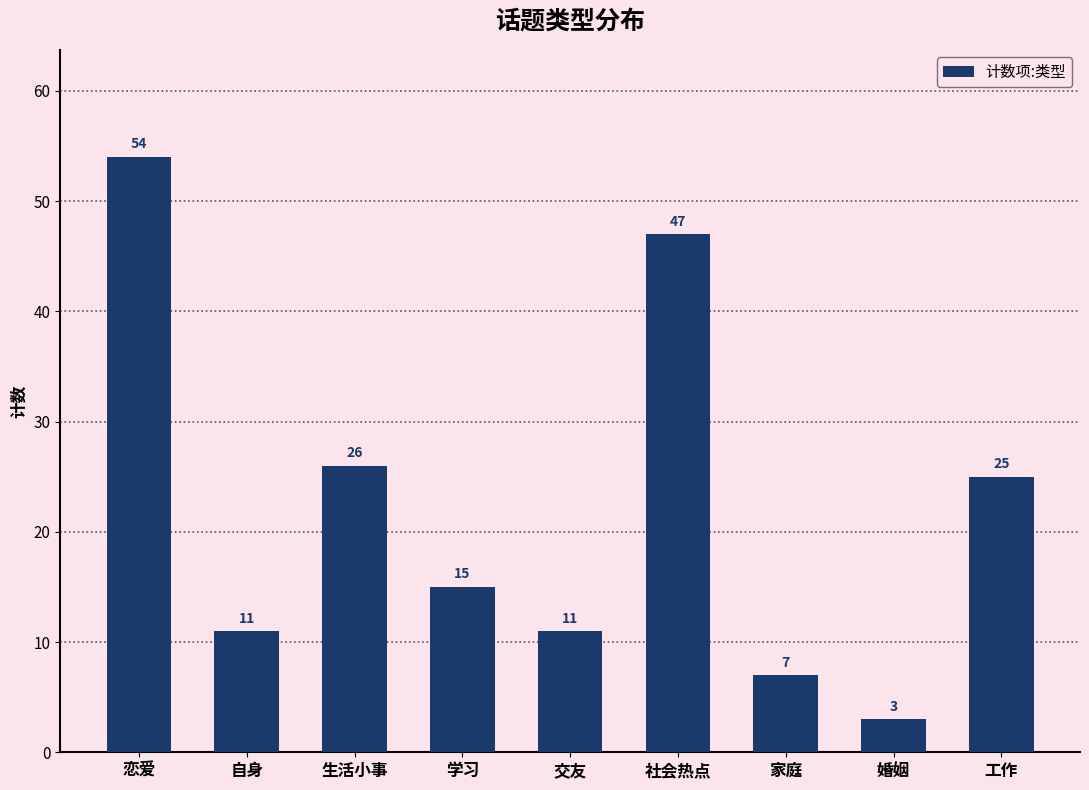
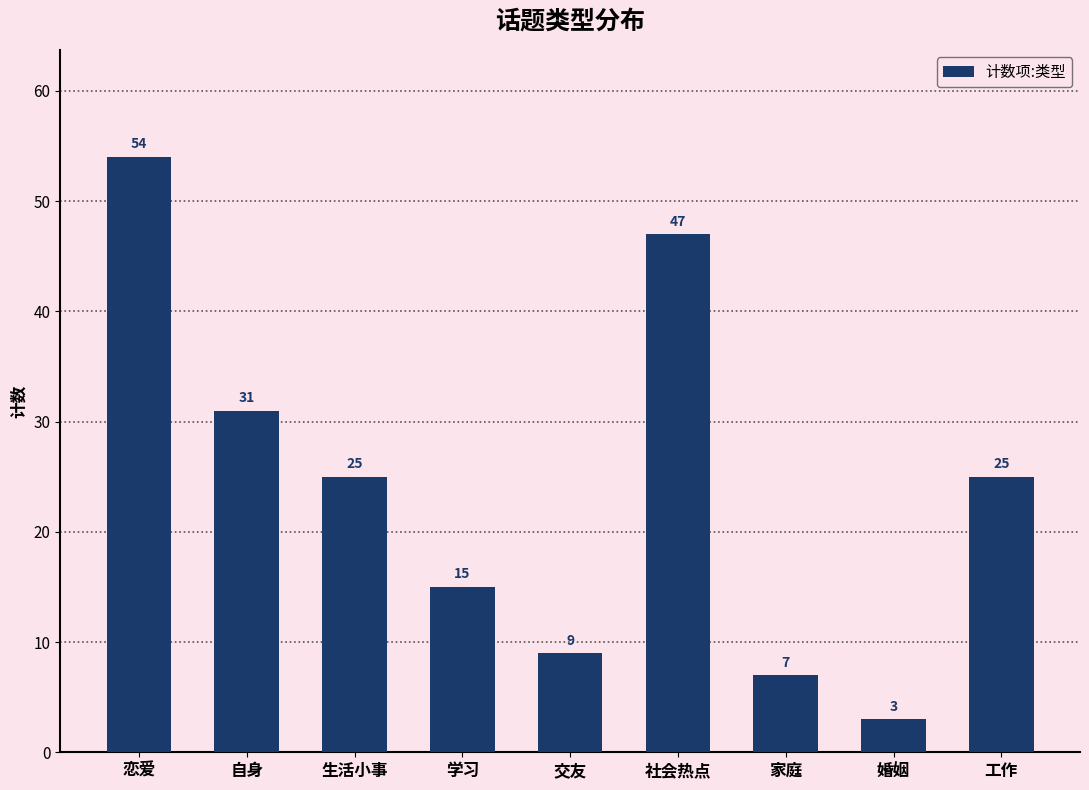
自身: 11 -> 31
生活小事: 26 -> 25
交友: 11 -> 9
